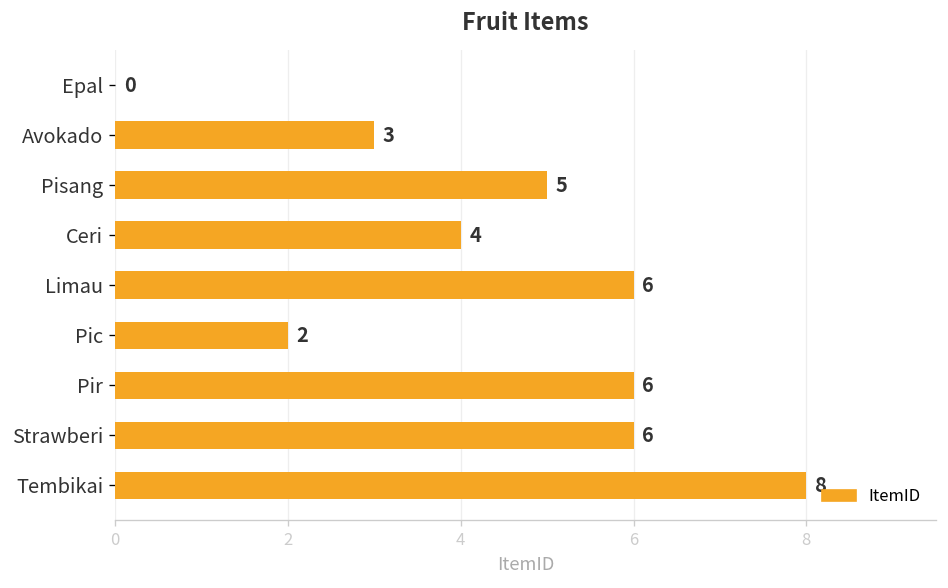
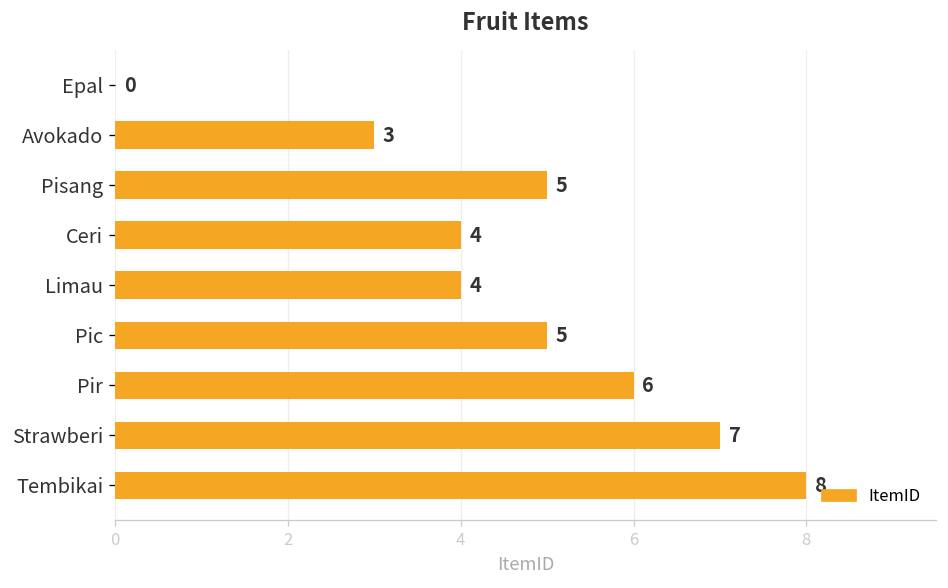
Limau: 6 -> 4
Pic: 2 -> 5
Strawberi: 6 -> 7
